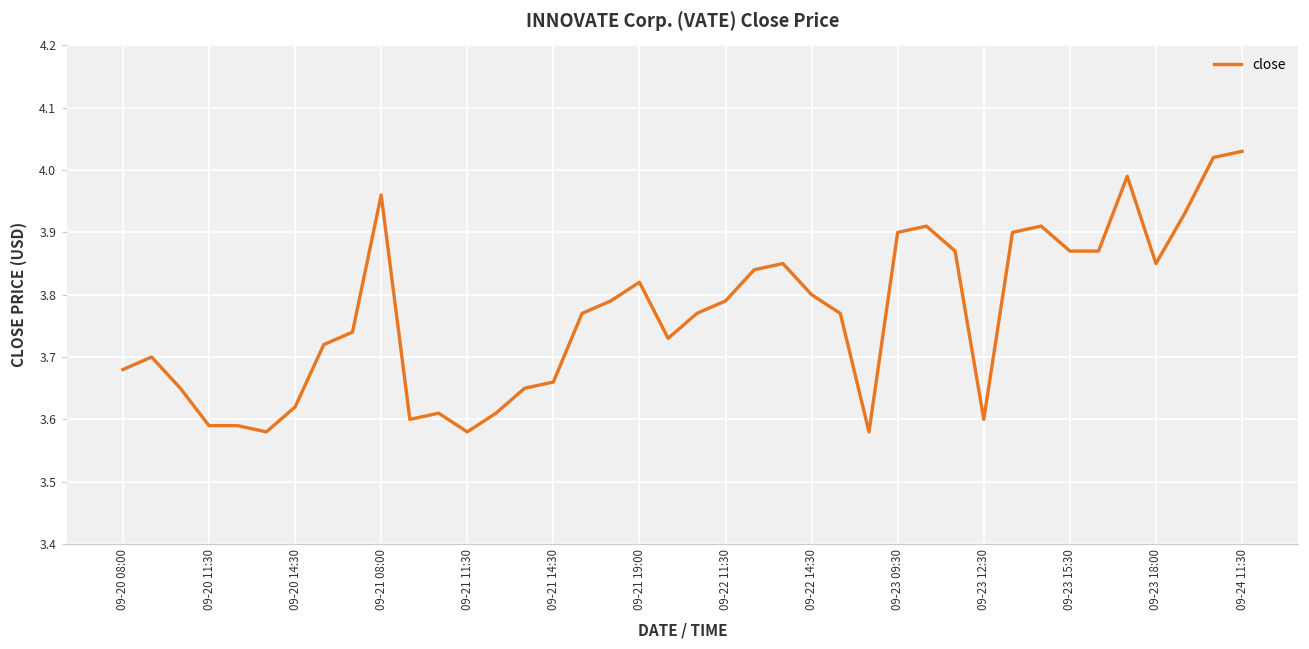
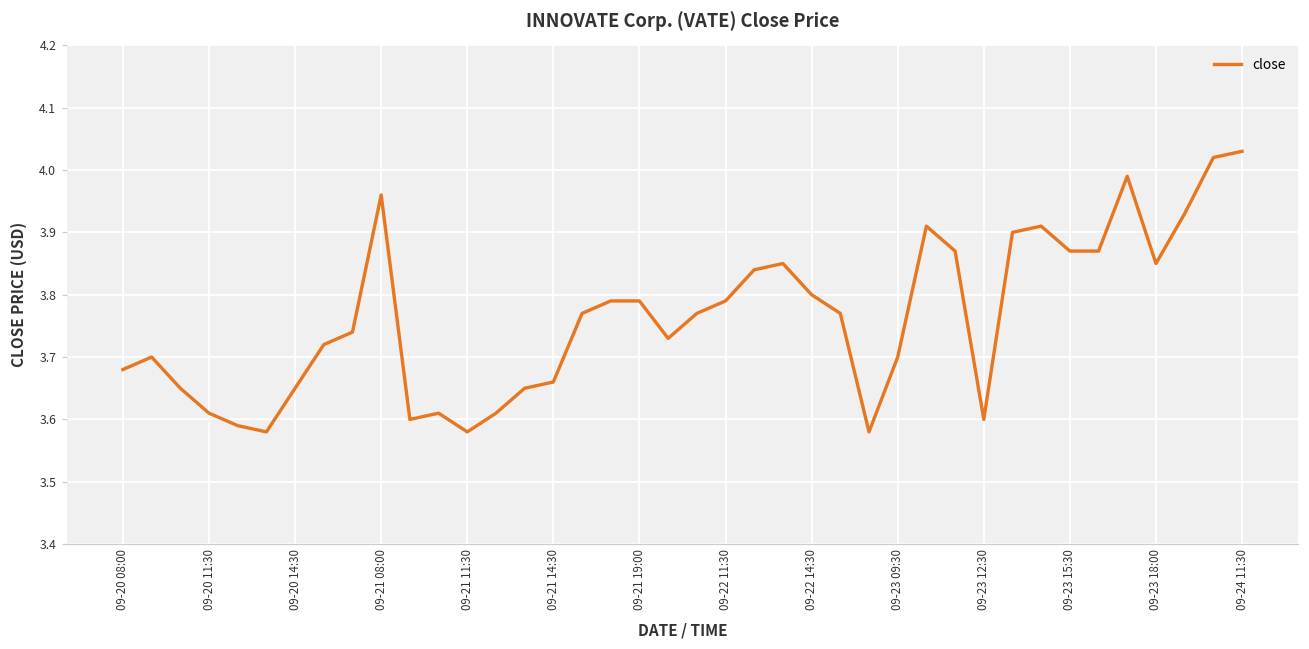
09-20 11:30: 3.59 -> 3.61
09-20 14:30: 3.62 -> 3.65
09-21 19:00: 3.82 -> 3.79
09-23 09:30: 3.9 -> 3.7
